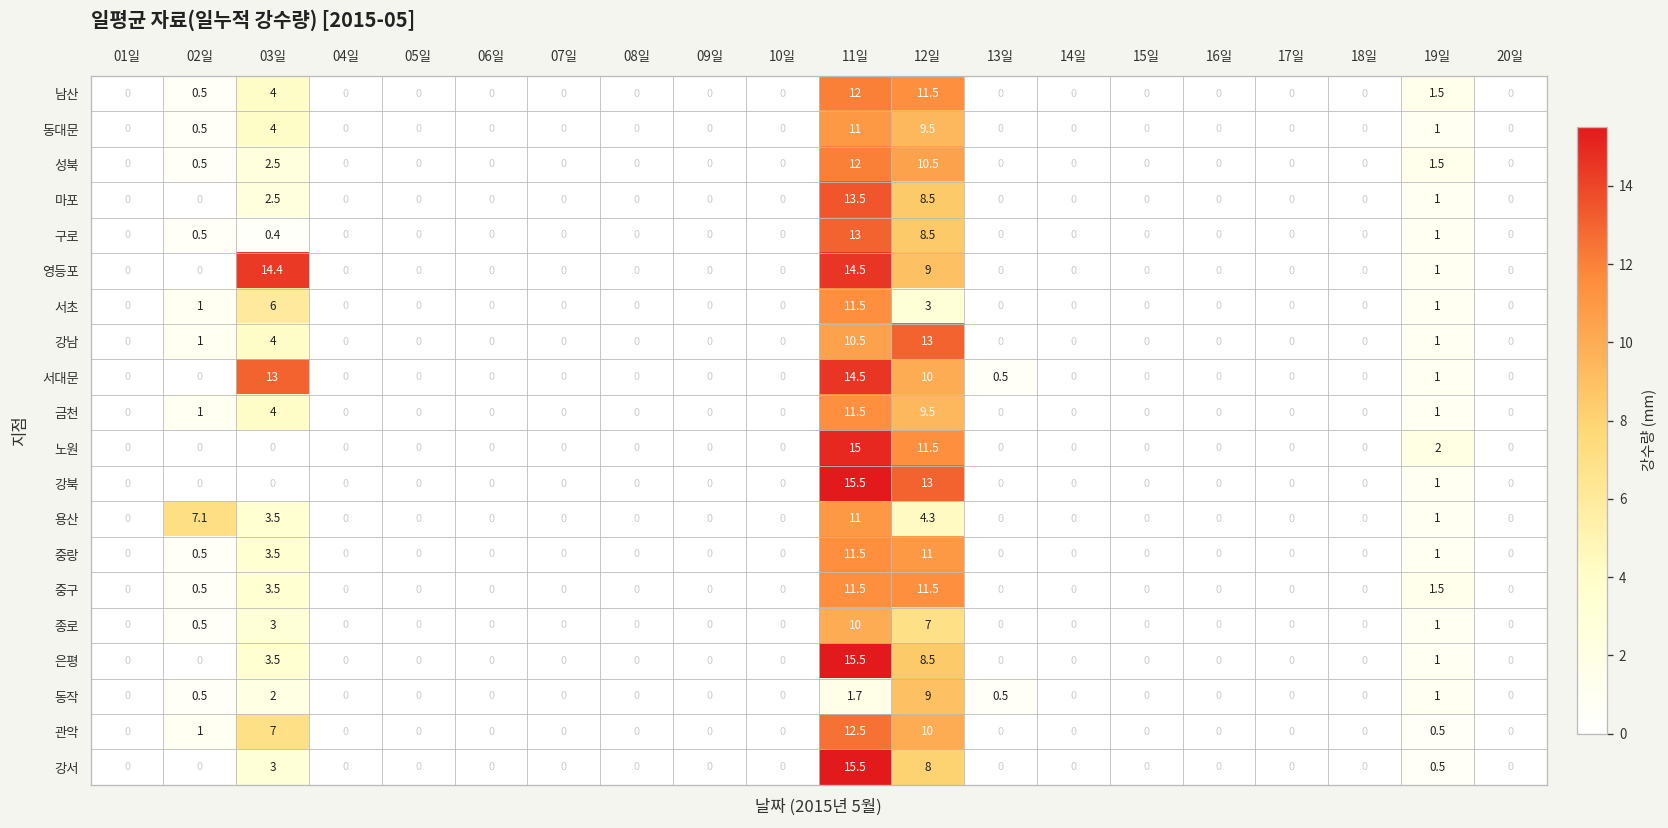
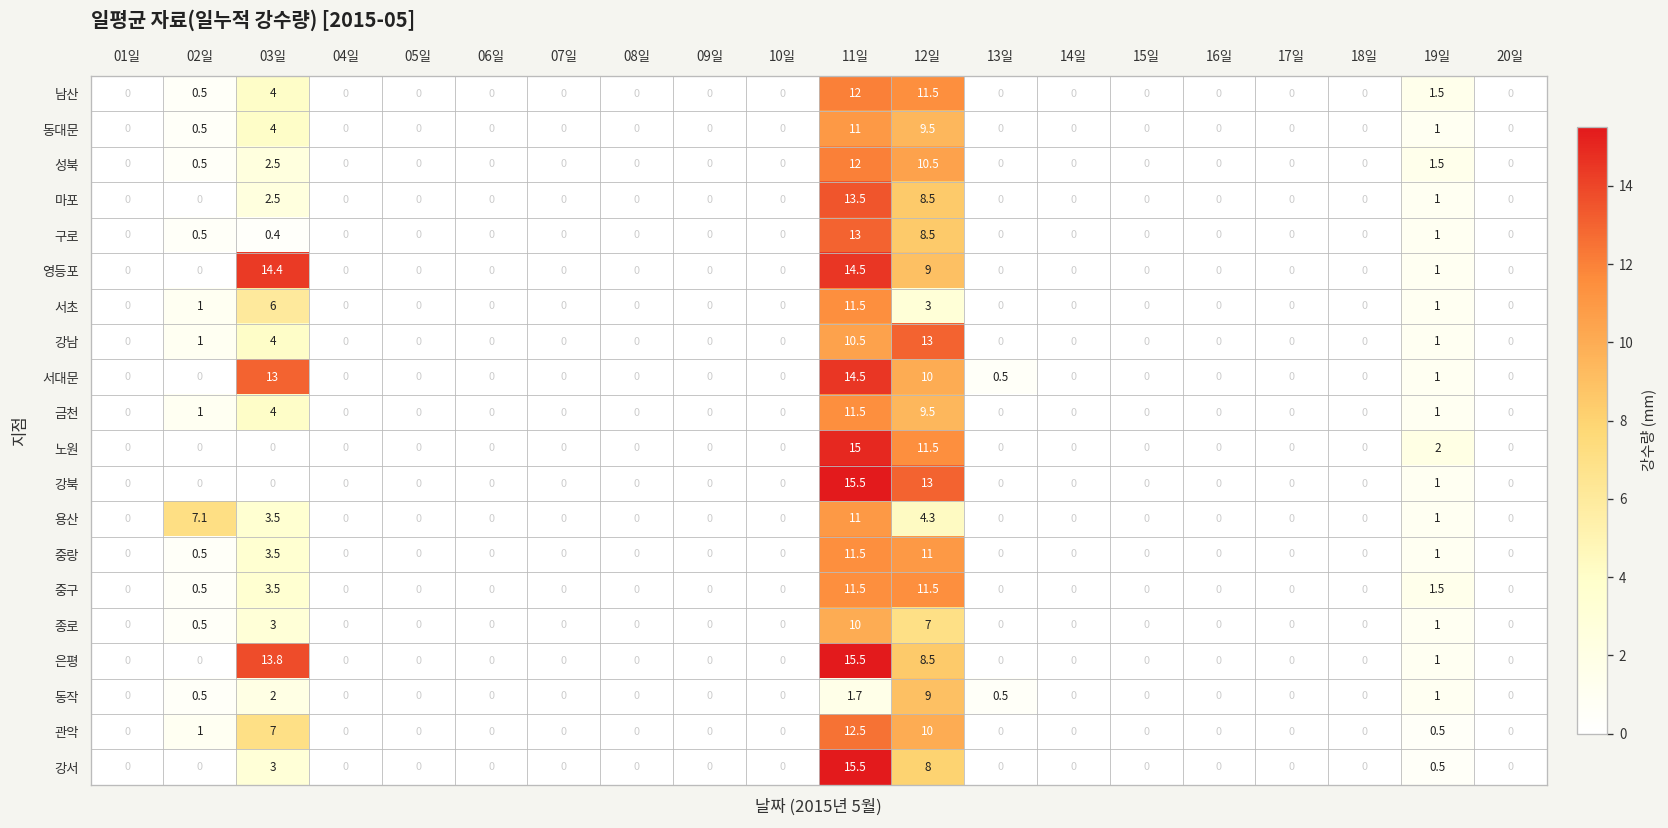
은평, 03일: 3.5 -> 13.8
